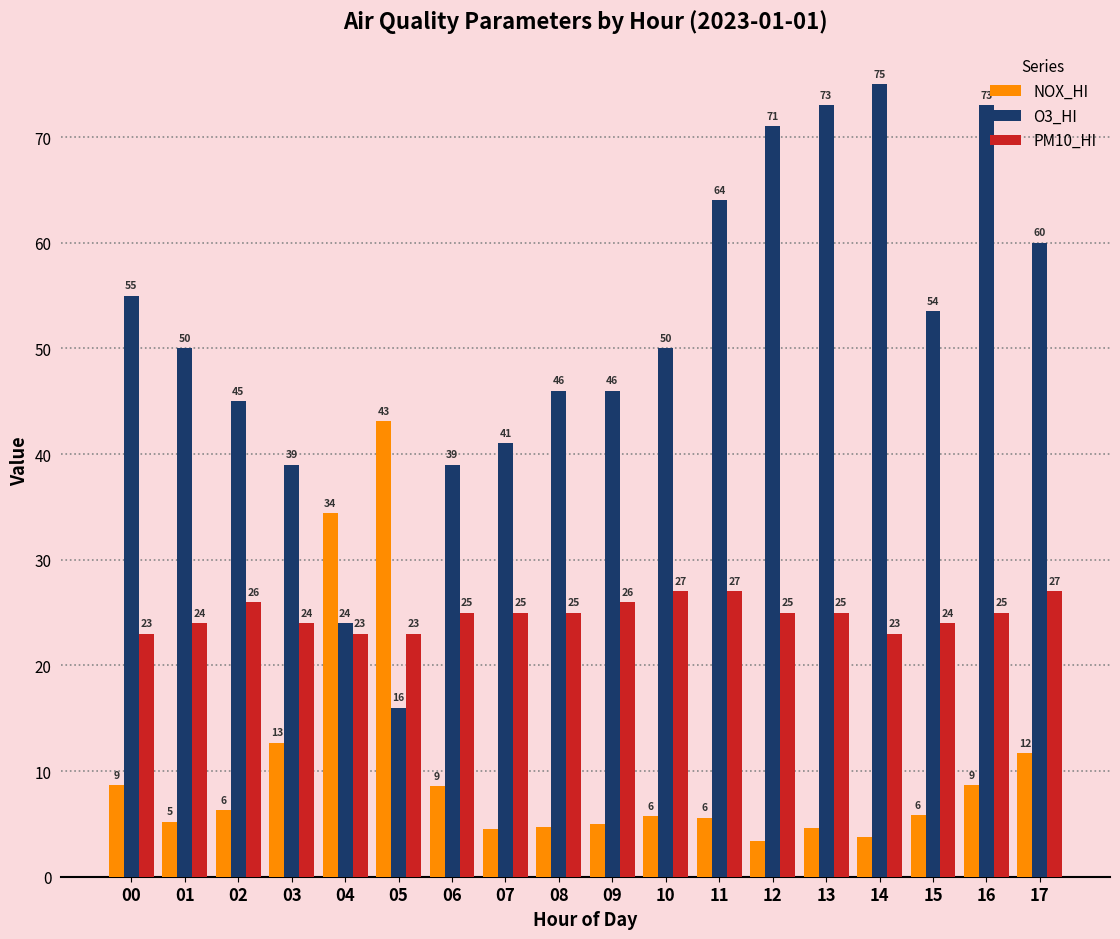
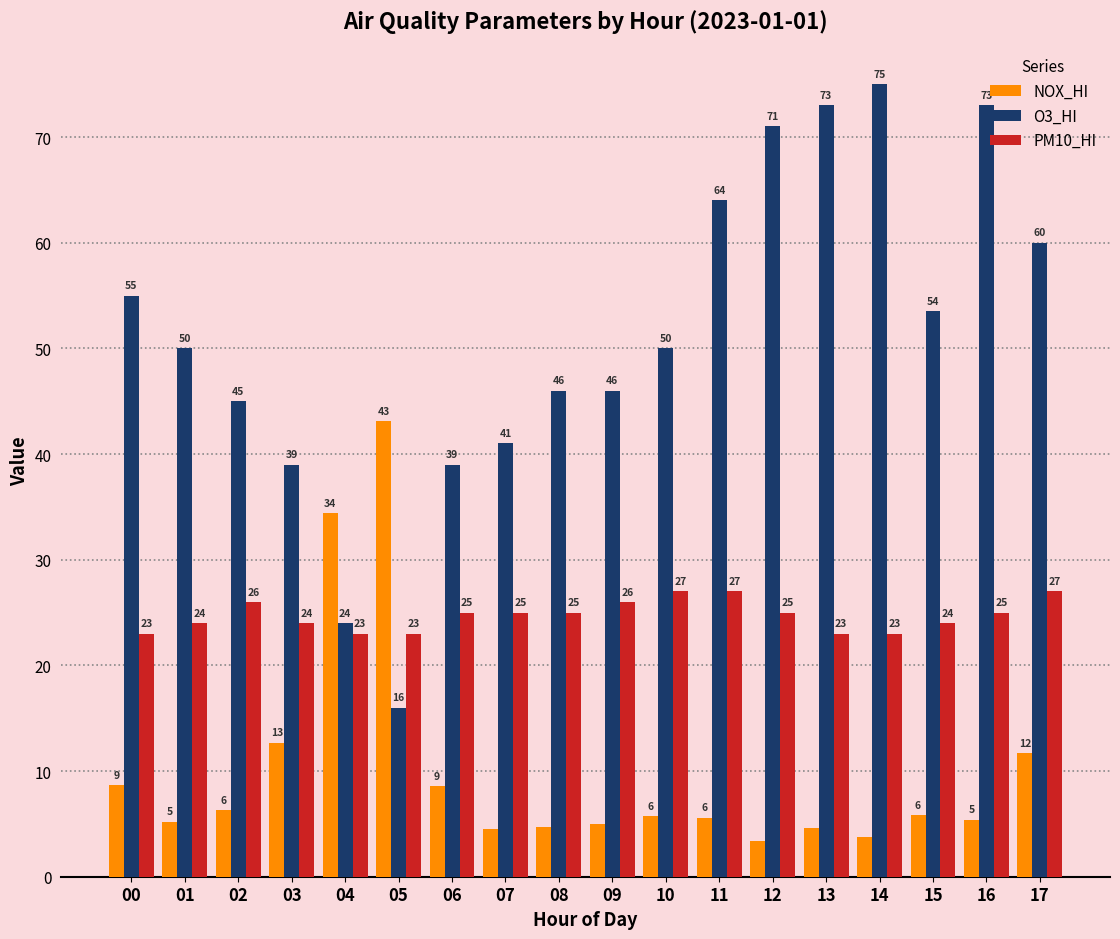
PM10_HI, 13: 25 -> 23
NOX_HI, 16: 9 -> 5
